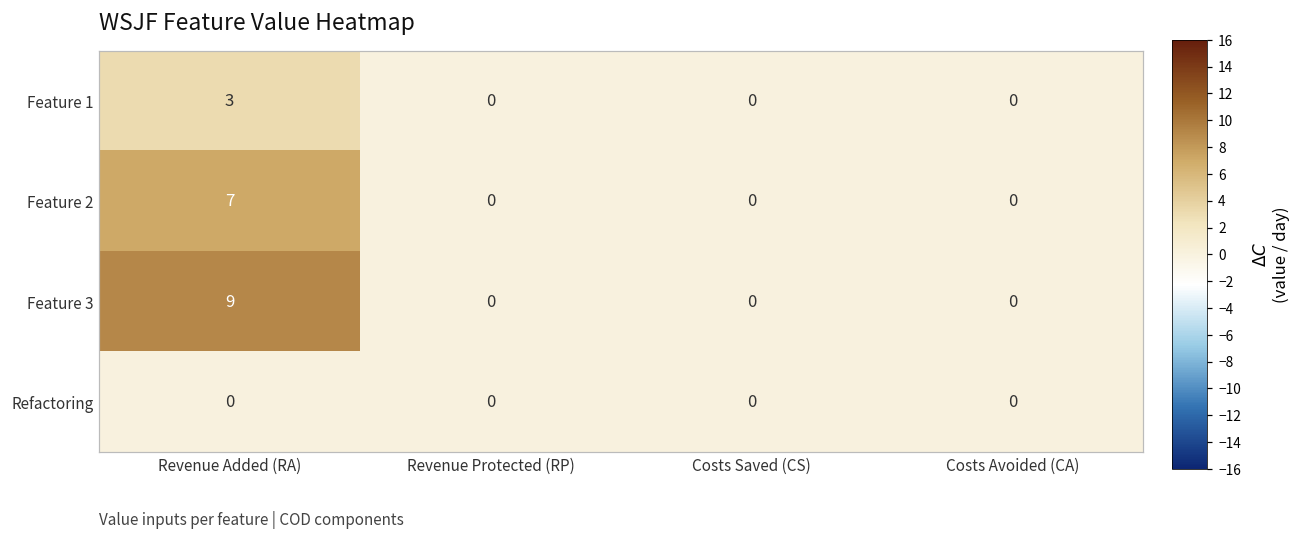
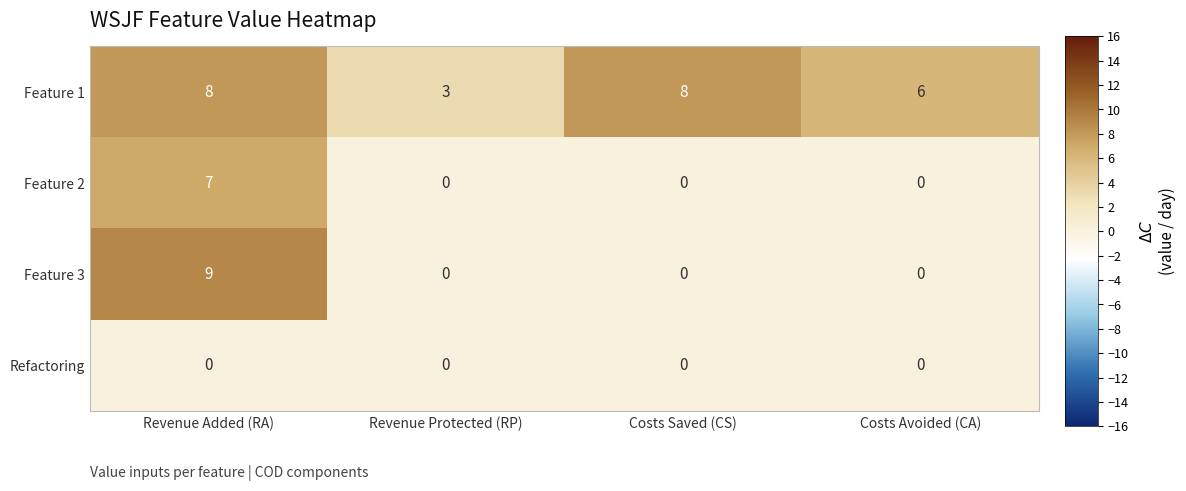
Feature 1, Revenue Added (RA): 3 -> 8
Feature 1, Revenue Protected (RP): 0 -> 3
Feature 1, Costs Saved (CS): 0 -> 8
Feature 1, Costs Avoided (CA): 0 -> 6
